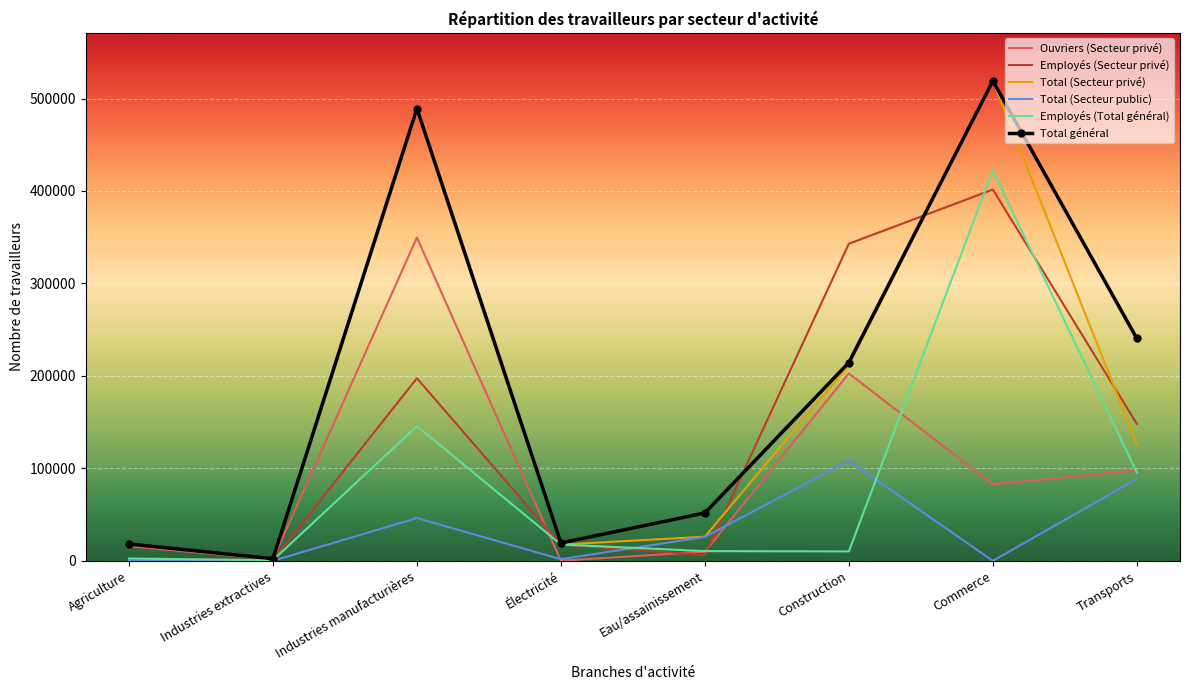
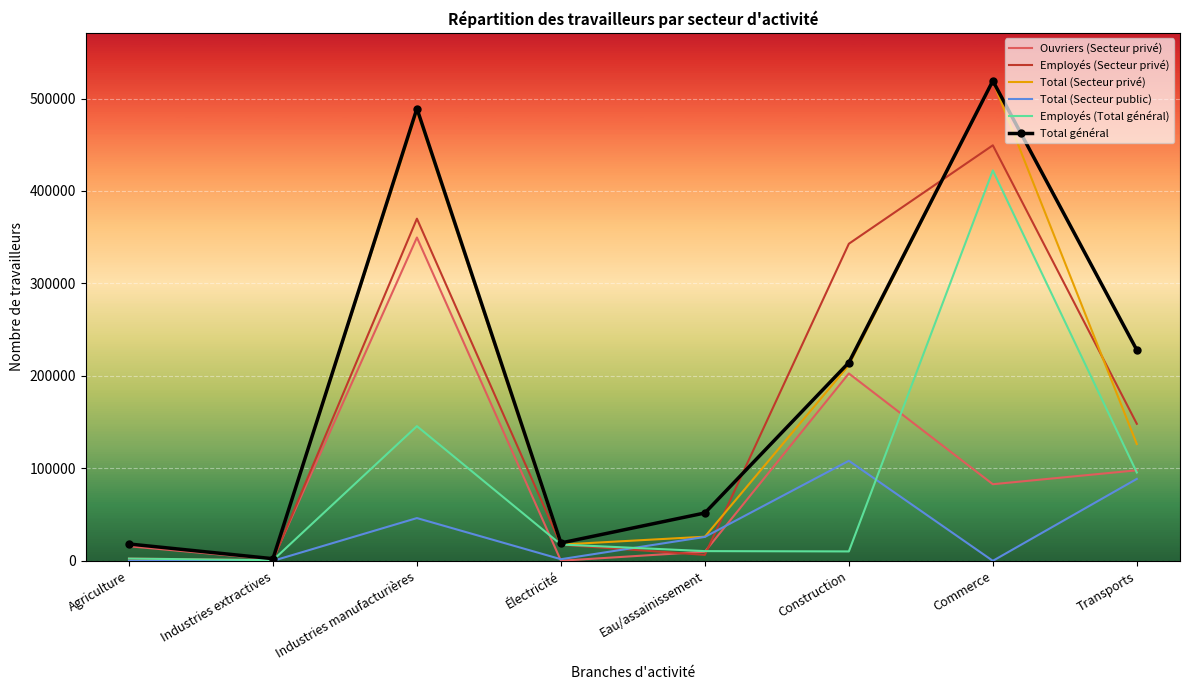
Employés (Secteur privé), Industries manufacturières: 200000 -> 370000
Employés (Secteur privé), Commerce: 400000 -> 450000
Total général, Transports: 240000 -> 230000
